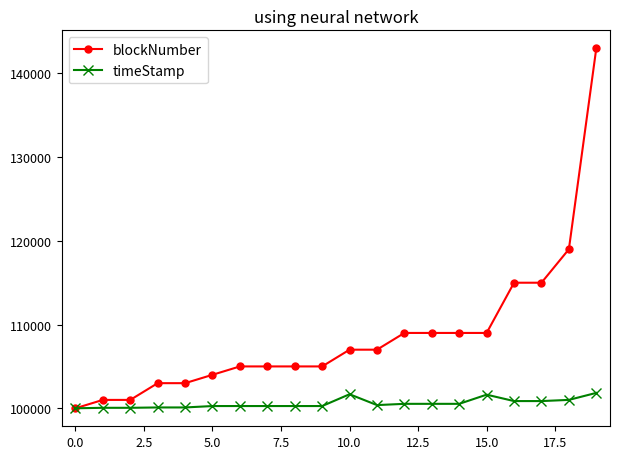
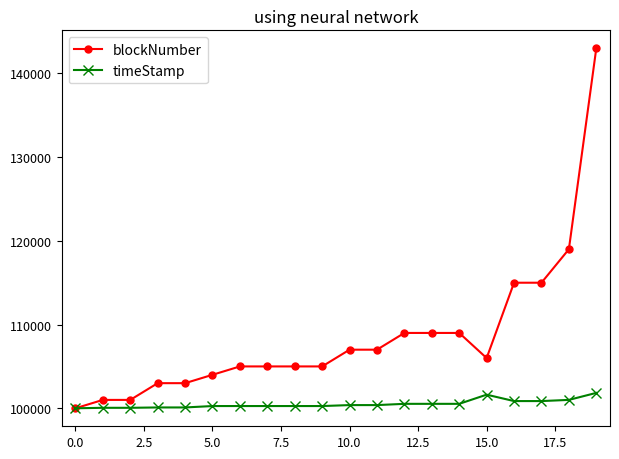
timeStamp, 10.0: 102000 -> 100000
blockNumber, 15.0: 109000 -> 106000
